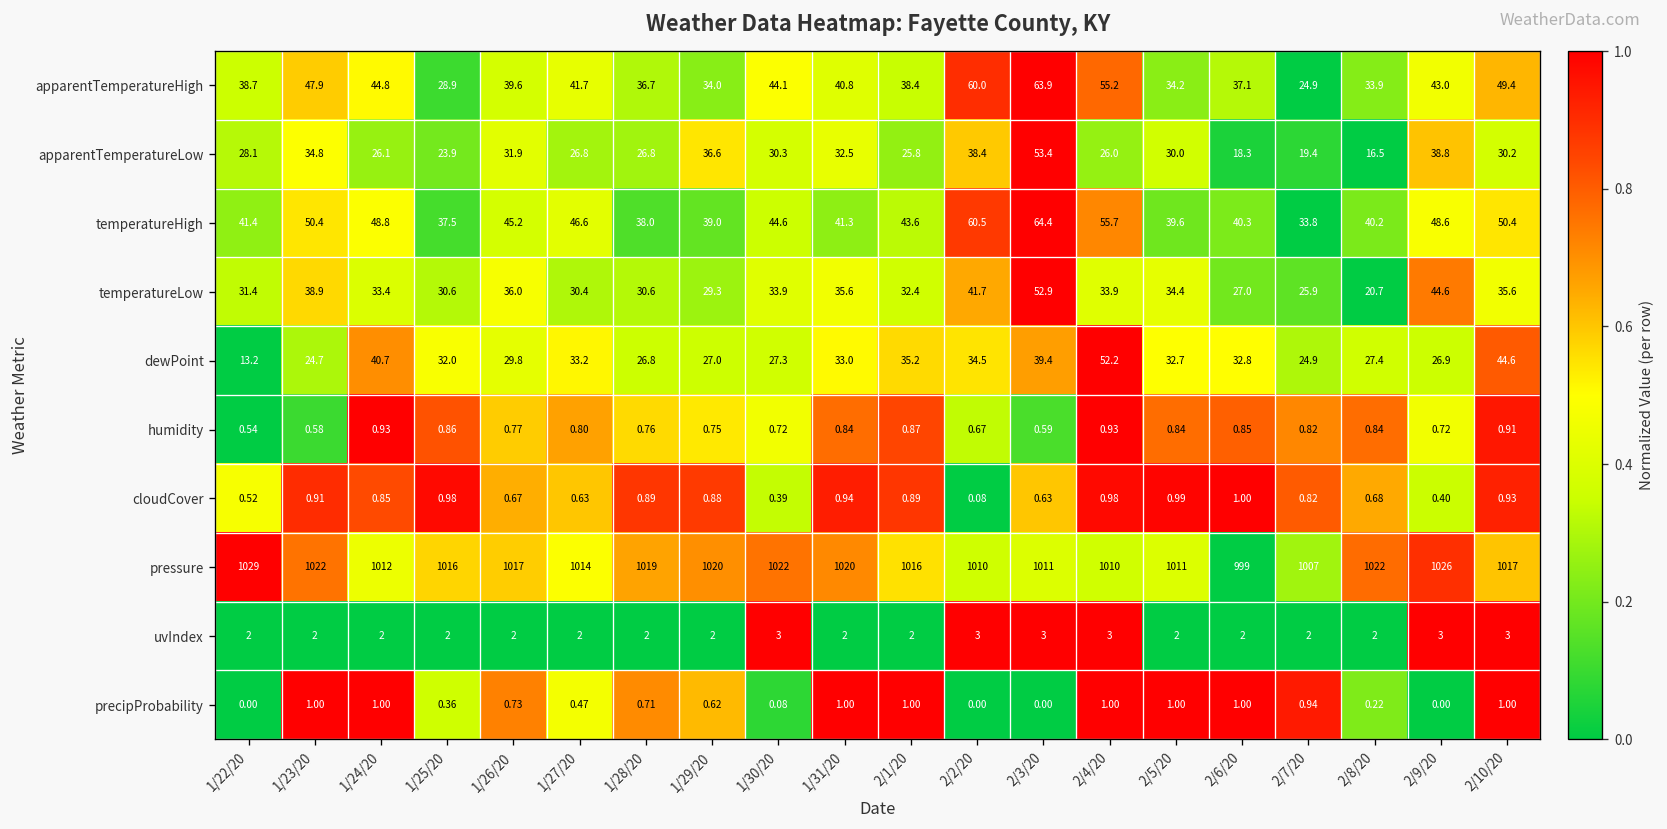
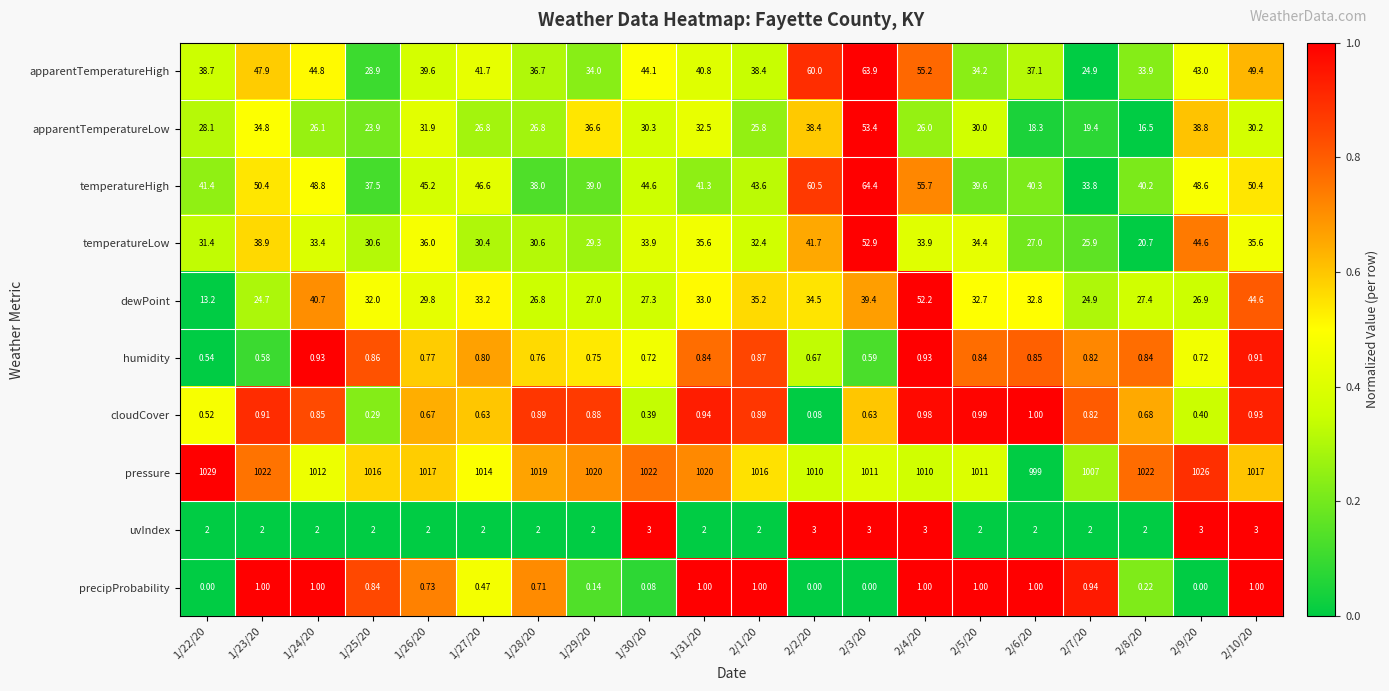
cloudCover, 1/25/20: 0.98 -> 0.29
precipProbability, 1/25/20: 0.36 -> 0.84
precipProbability, 1/29/20: 0.62 -> 0.14
